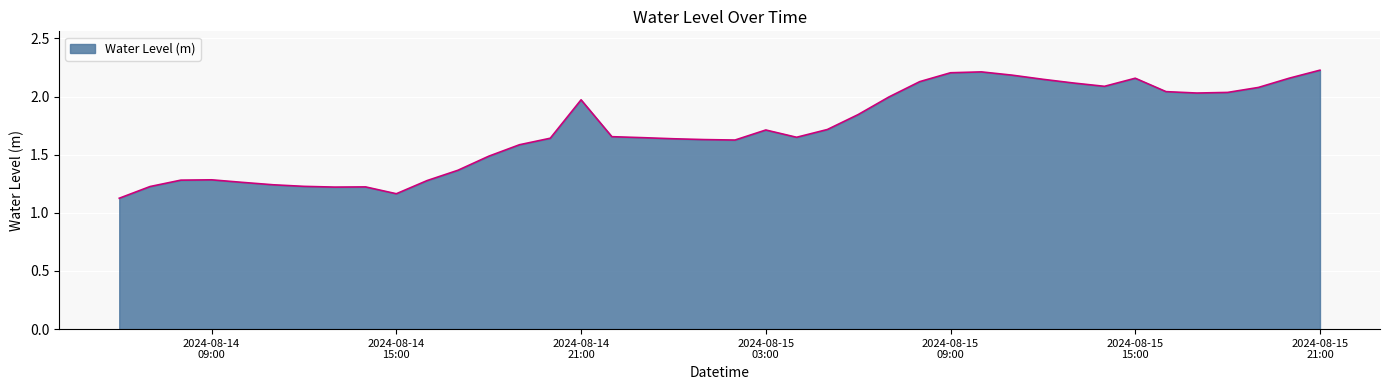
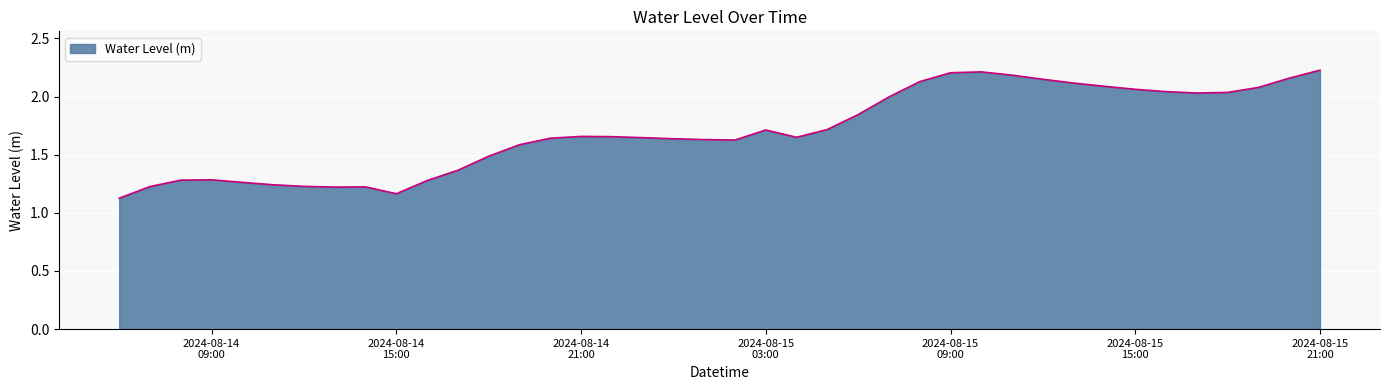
2024-08-14 21:00: 1.97 -> 1.66
2024-08-15 15:00: 2.16 -> 2.06
